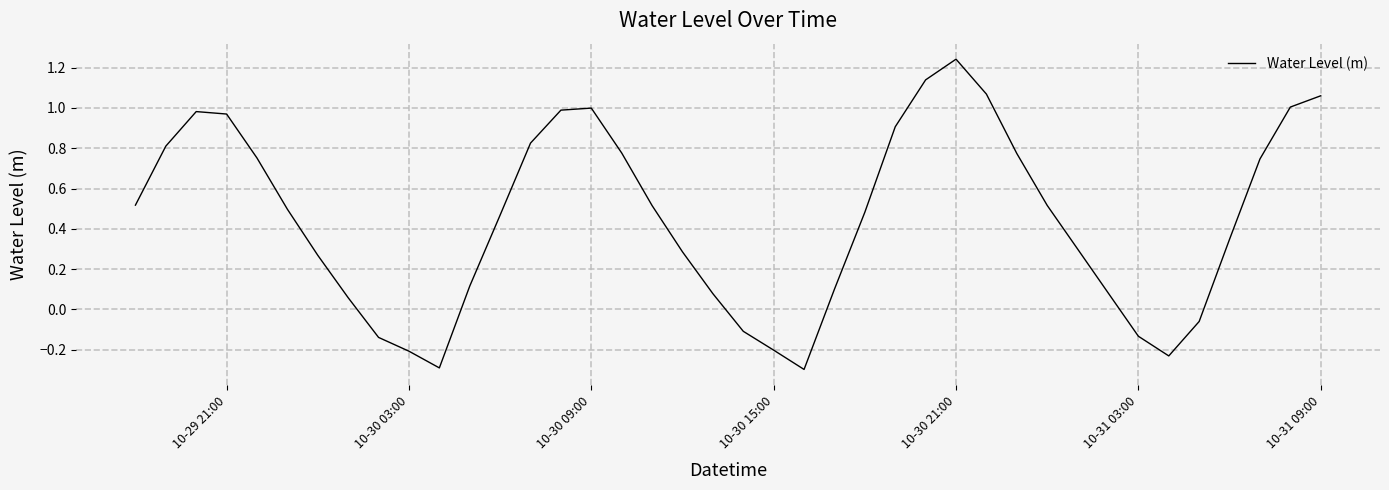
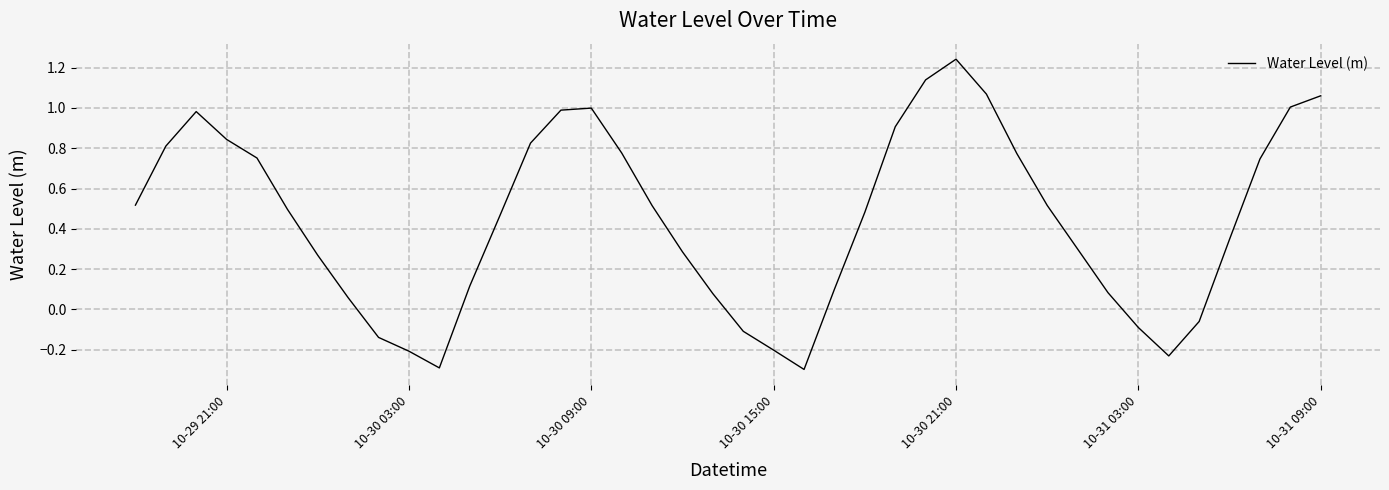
10-29 21:00: 0.97 -> 0.84
10-31 03:00: -0.13 -> -0.09
